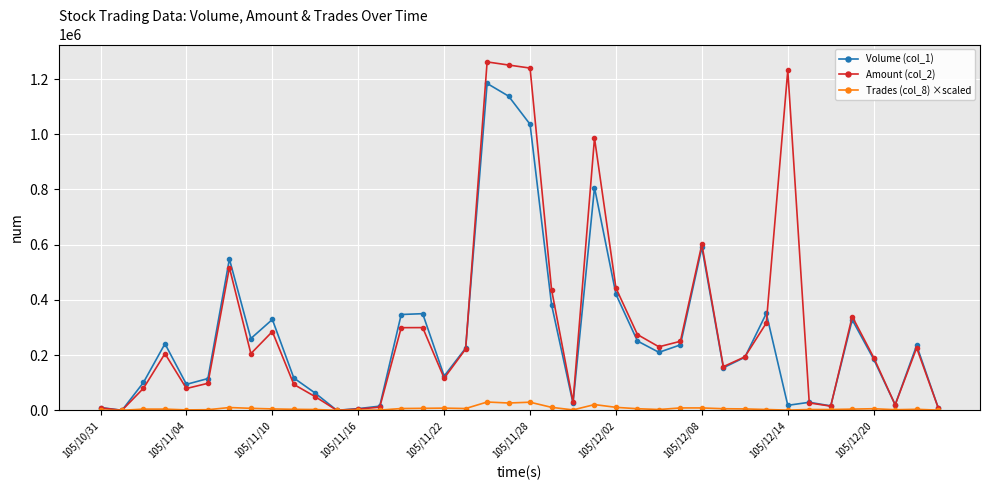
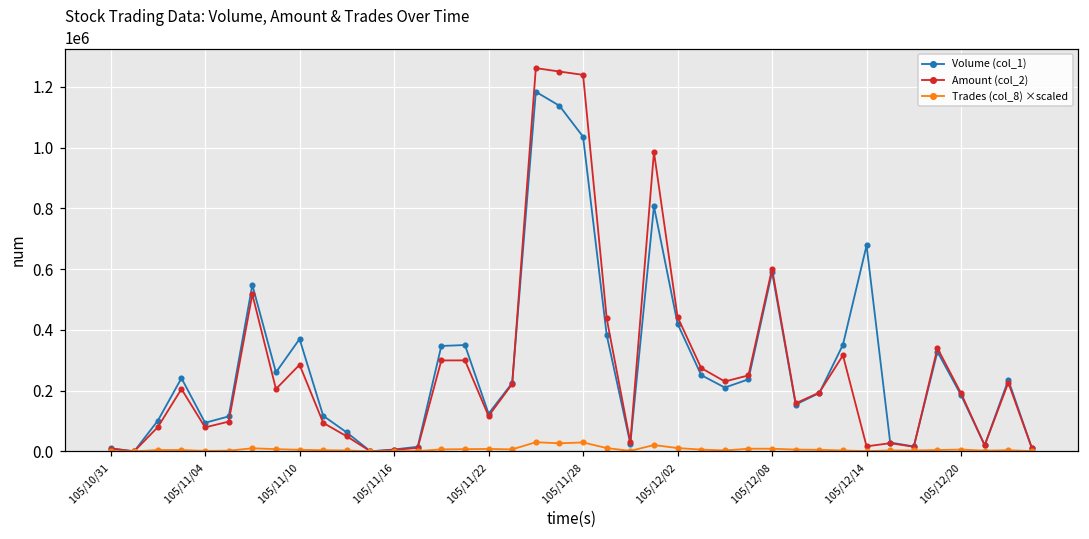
Volume (col_1), 105/11/10: 330000 -> 370000
Volume (col_1), 105/12/14: 20000 -> 680000
Amount (col_2), 105/12/14: 1230000 -> 20000
